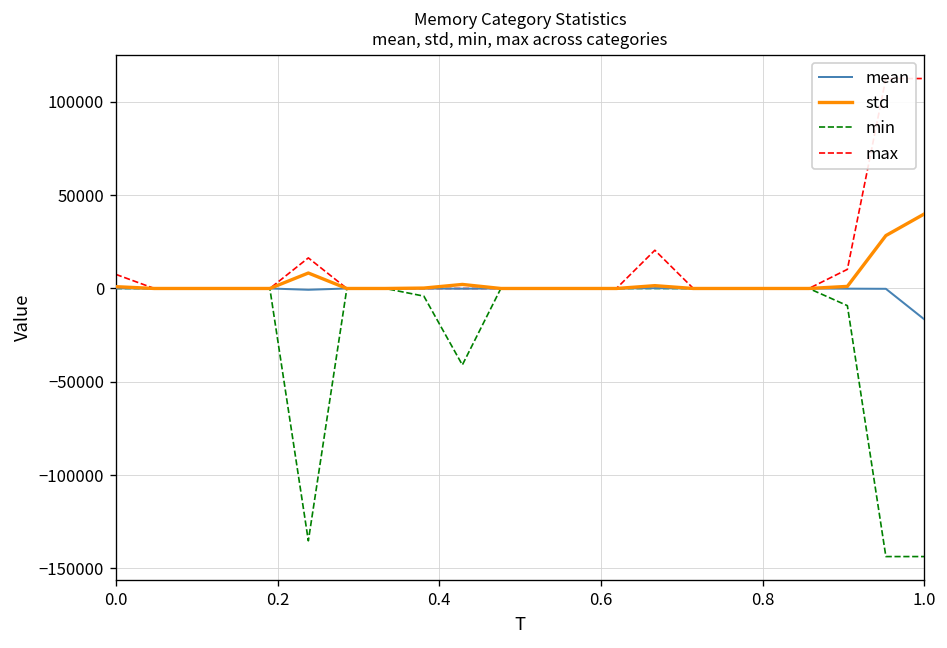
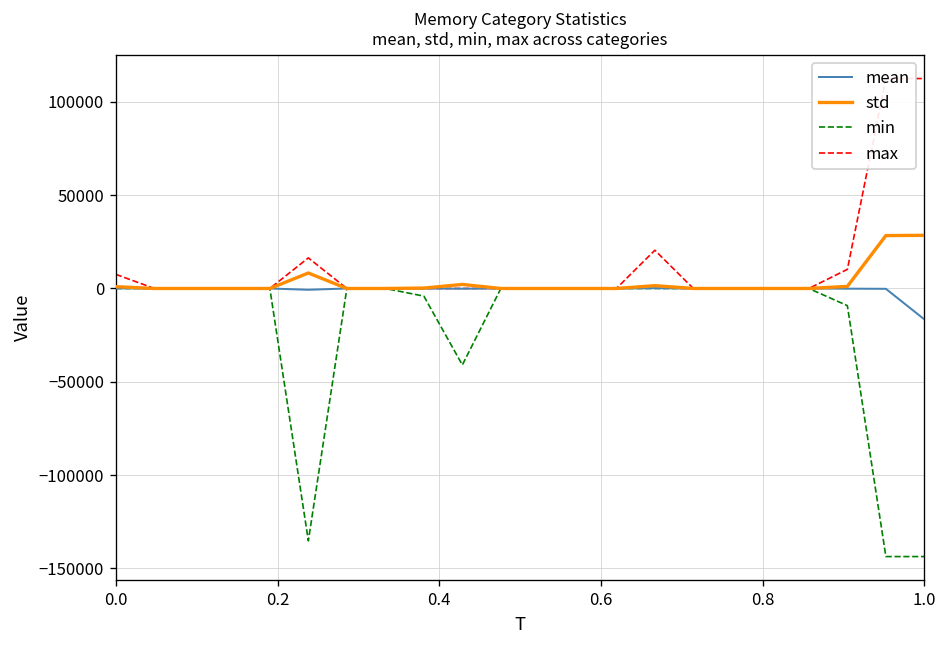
std, 1.0: 40000 -> 28000
